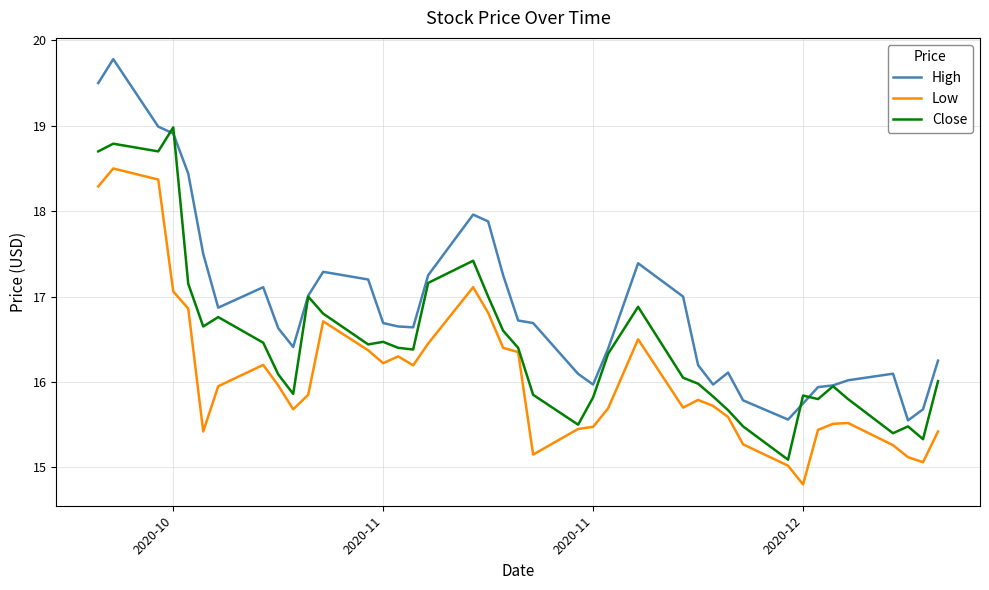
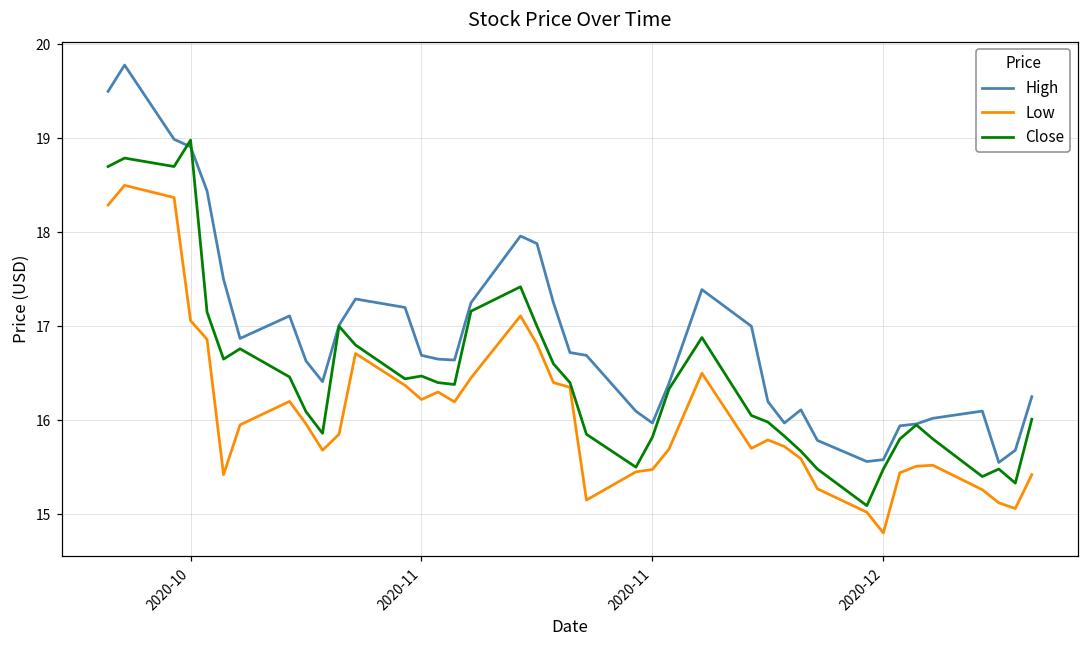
High, 2020-12: 15.7 -> 15.6
Close, 2020-12: 15.8 -> 15.5
